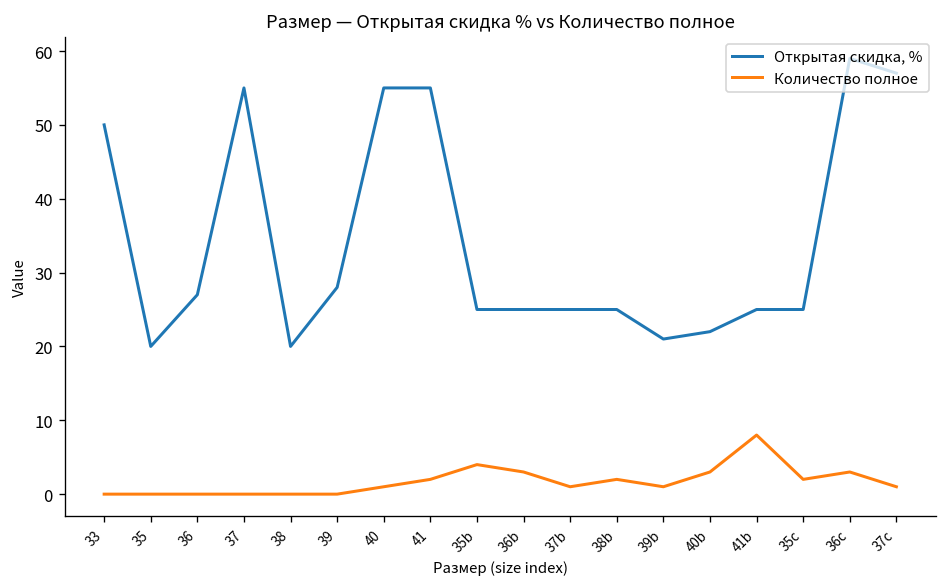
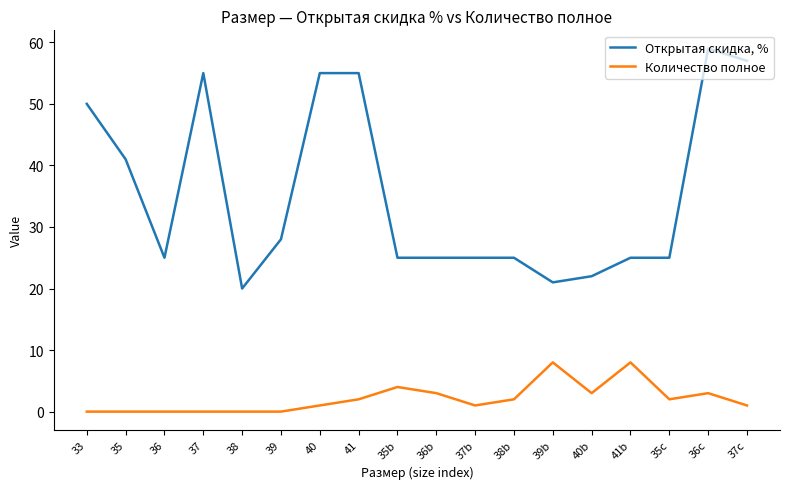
Открытая скидка, %, 35: 20 -> 41
Открытая скидка, %, 36: 27 -> 25
Количество полное, 39b: 1 -> 8
